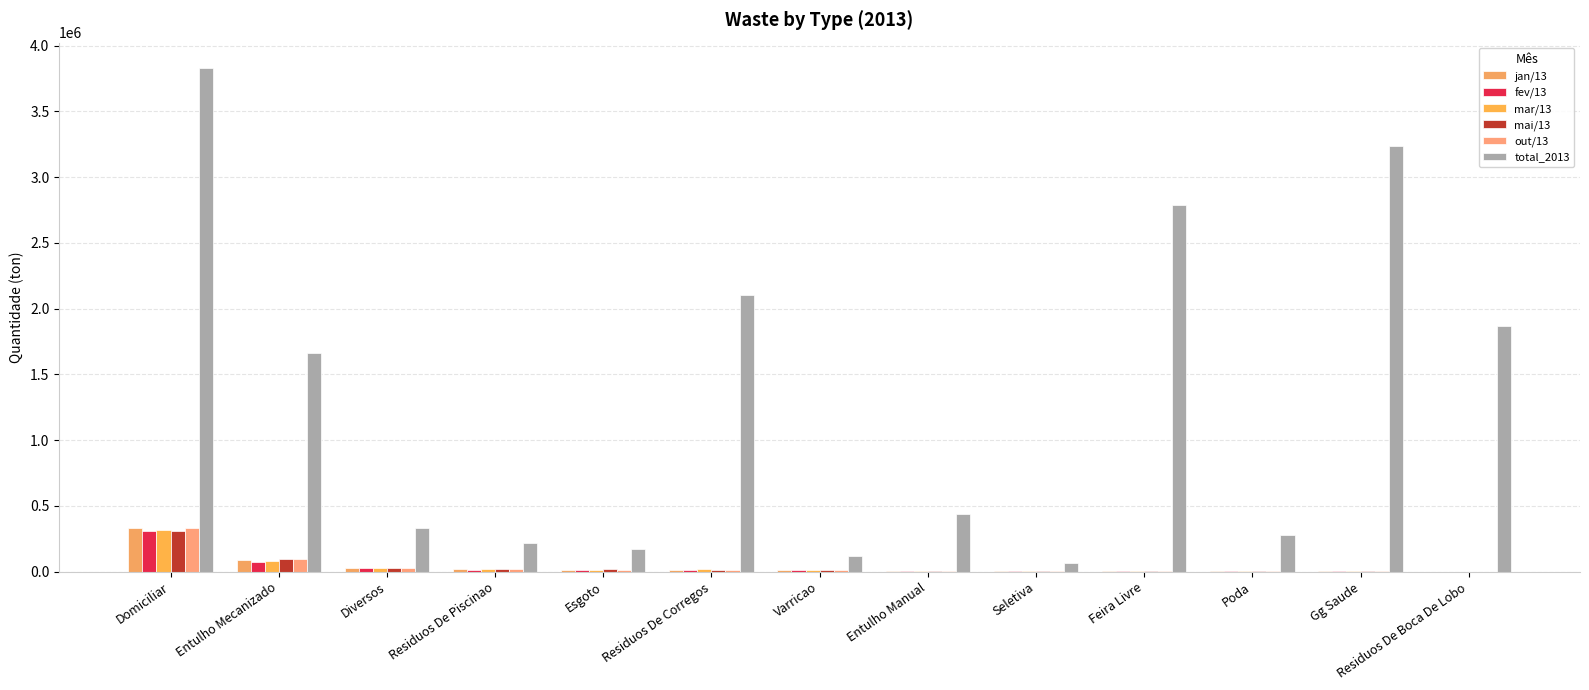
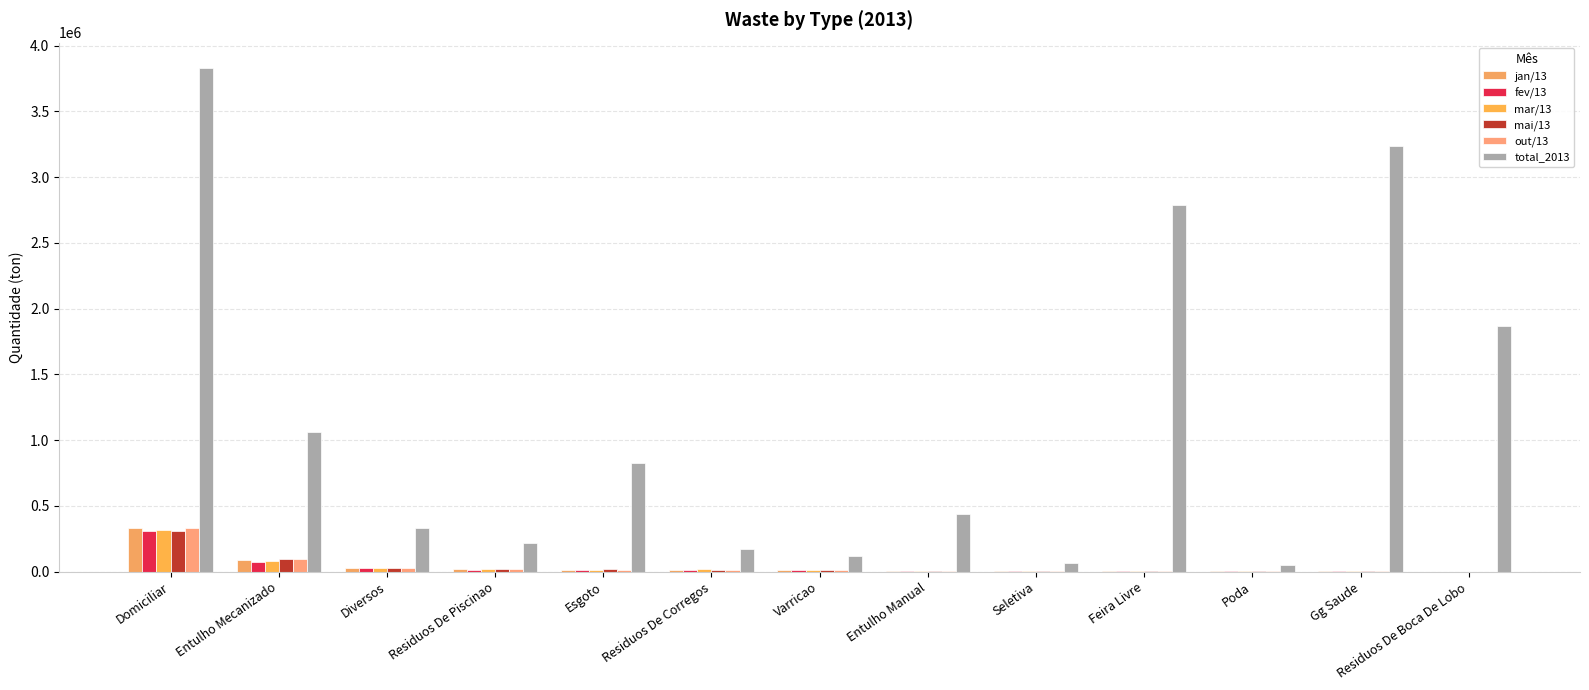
total_2013, Entulho Mecanizado: 1660000 -> 1060000
total_2013, Esgoto: 170000 -> 830000
total_2013, Residuos De Corregos: 2100000 -> 170000
total_2013, Poda: 280000 -> 50000
